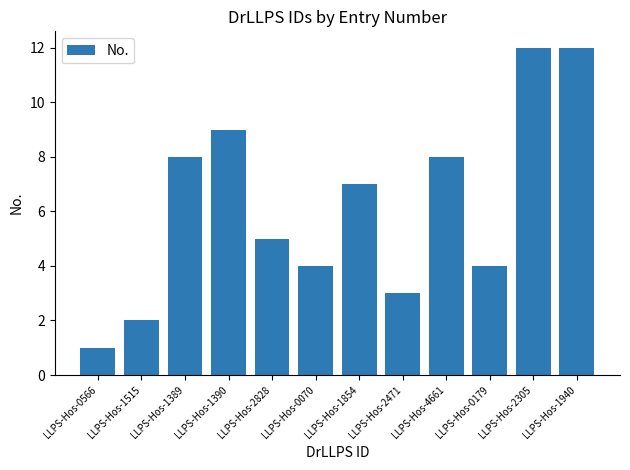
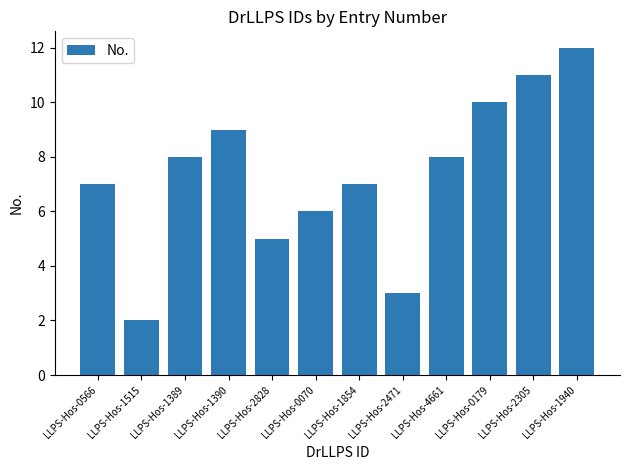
LLPS-Hos-0566: 1 -> 7
LLPS-Hos-0070: 4 -> 6
LLPS-Hos-0179: 4 -> 10
LLPS-Hos-2305: 12 -> 11
